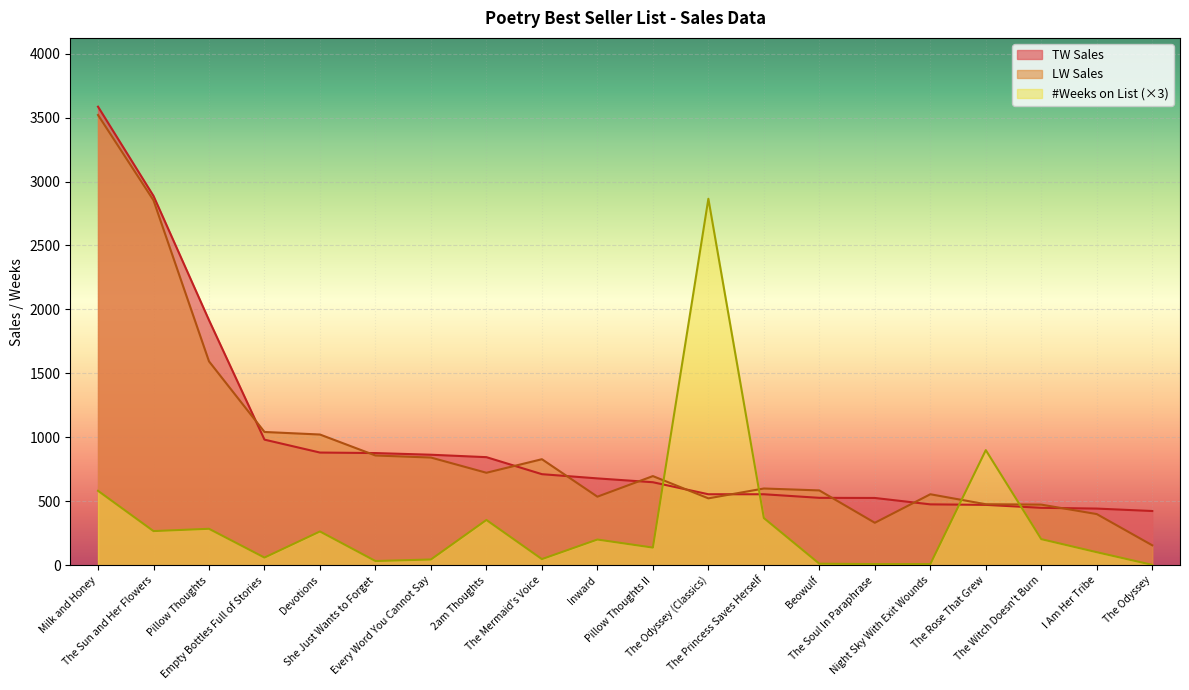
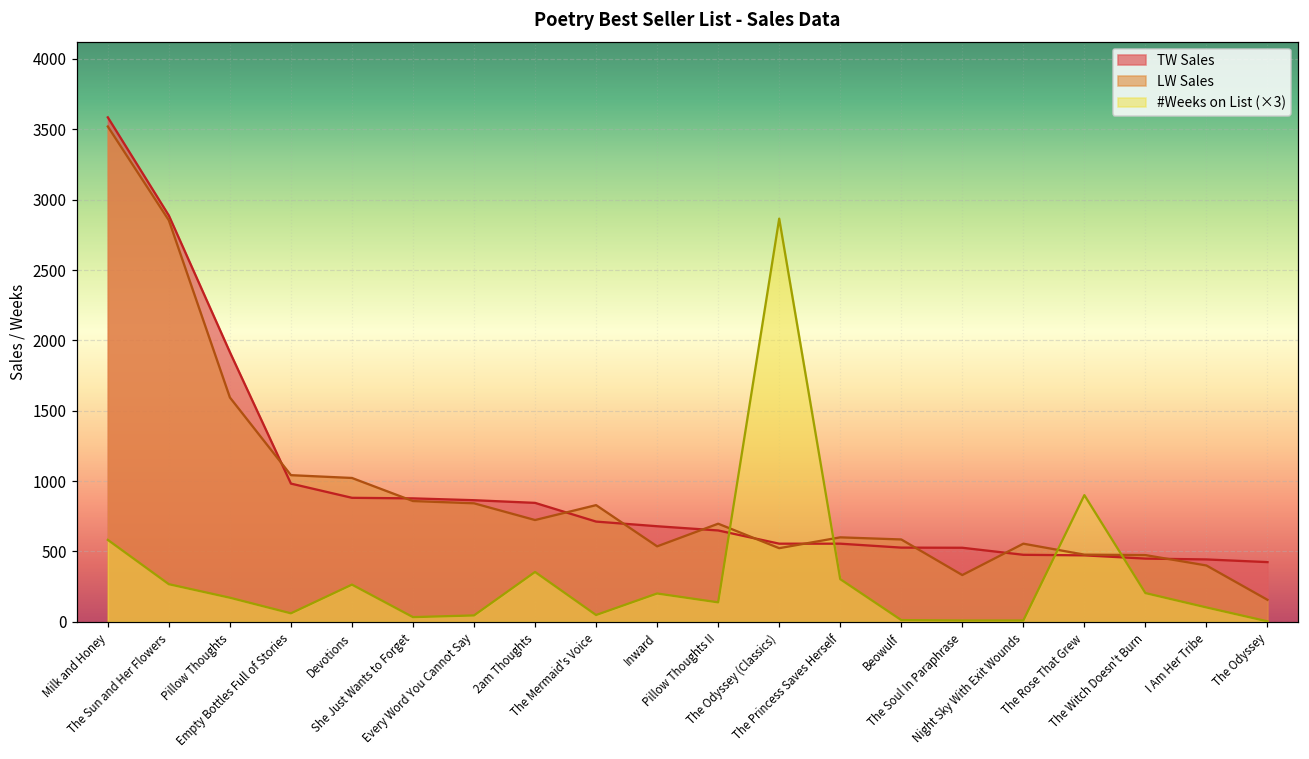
#Weeks on List (×3), Pillow Thoughts: 290 -> 170
#Weeks on List (×3), The Princess Saves Herself: 370 -> 300
